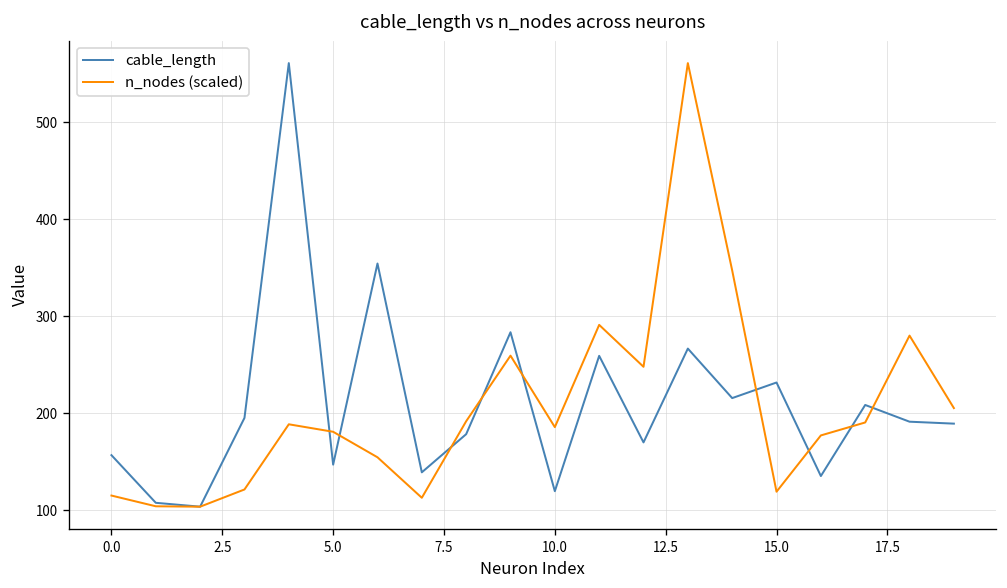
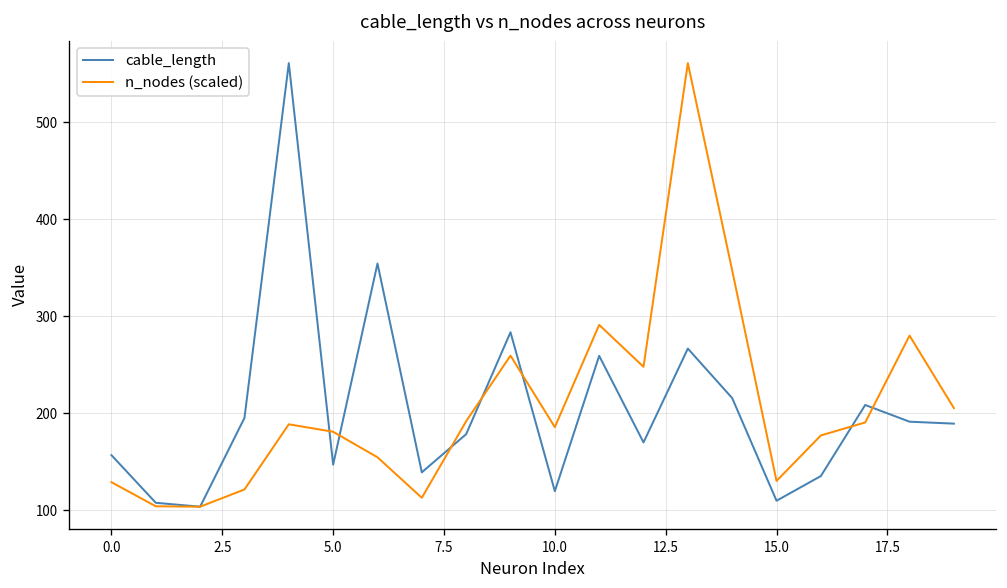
n_nodes (scaled), 0.0: 120 -> 130
cable_length, 15.0: 230 -> 110
n_nodes (scaled), 15.0: 120 -> 130
